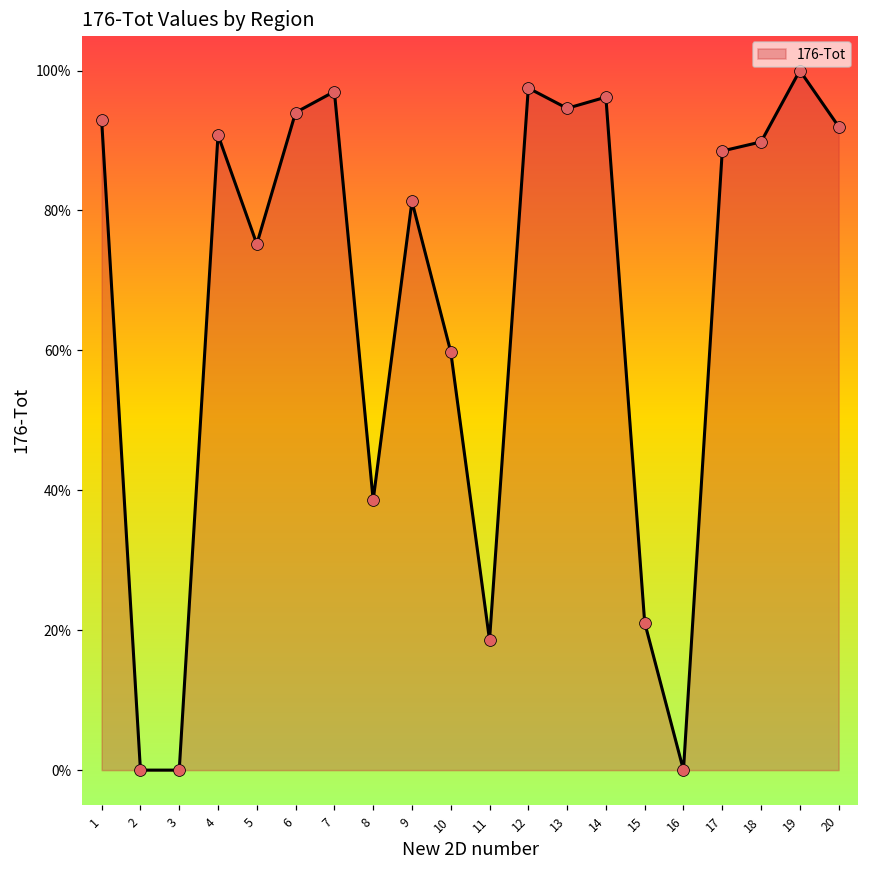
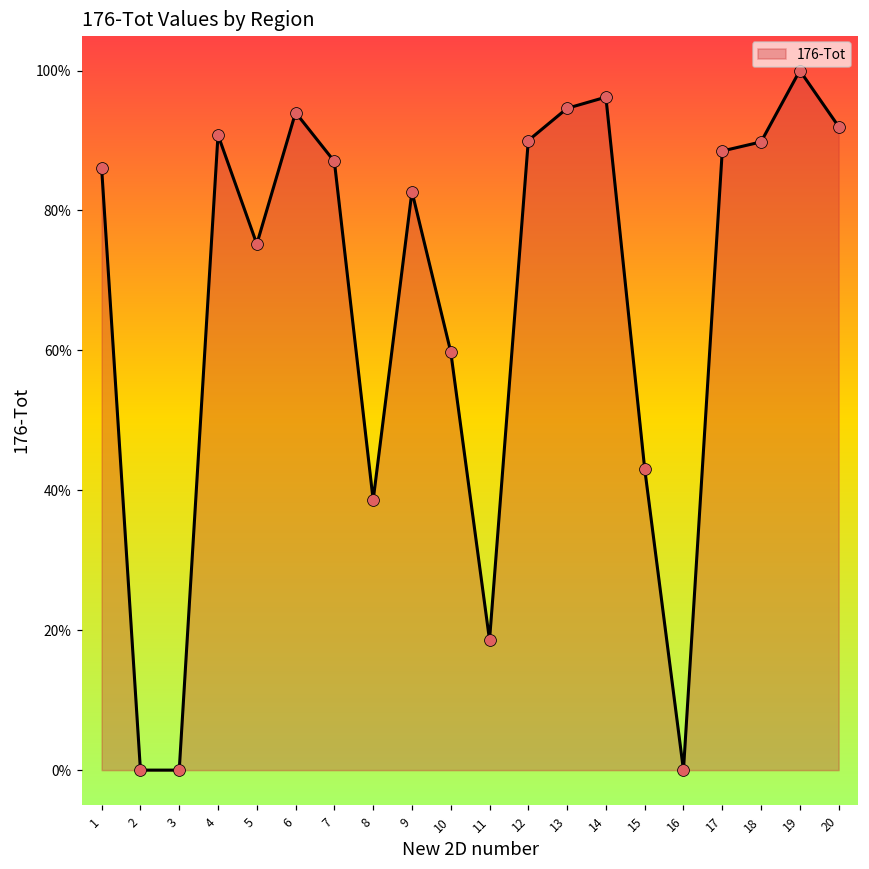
1: 93% -> 86%
7: 97% -> 87%
9: 81% -> 83%
12: 98% -> 90%
15: 21% -> 43%
